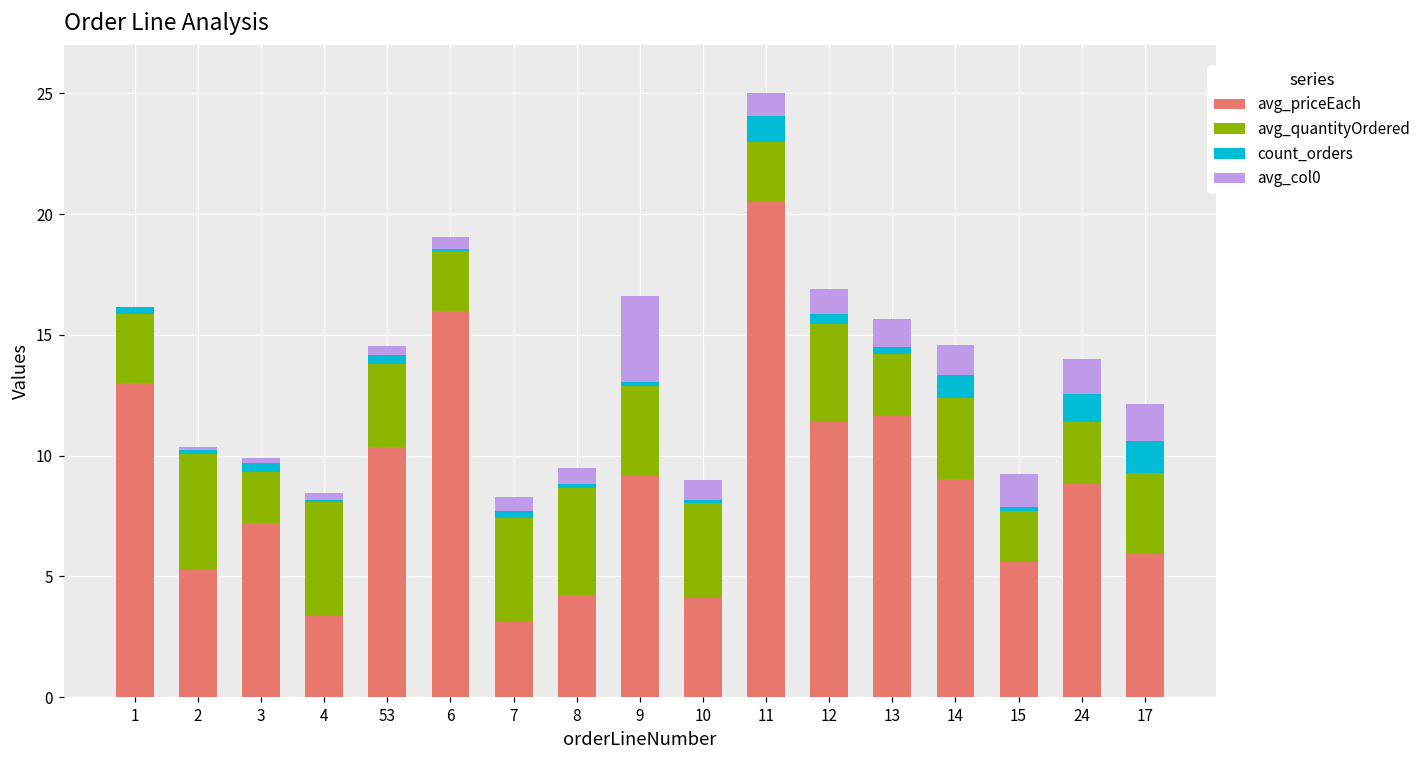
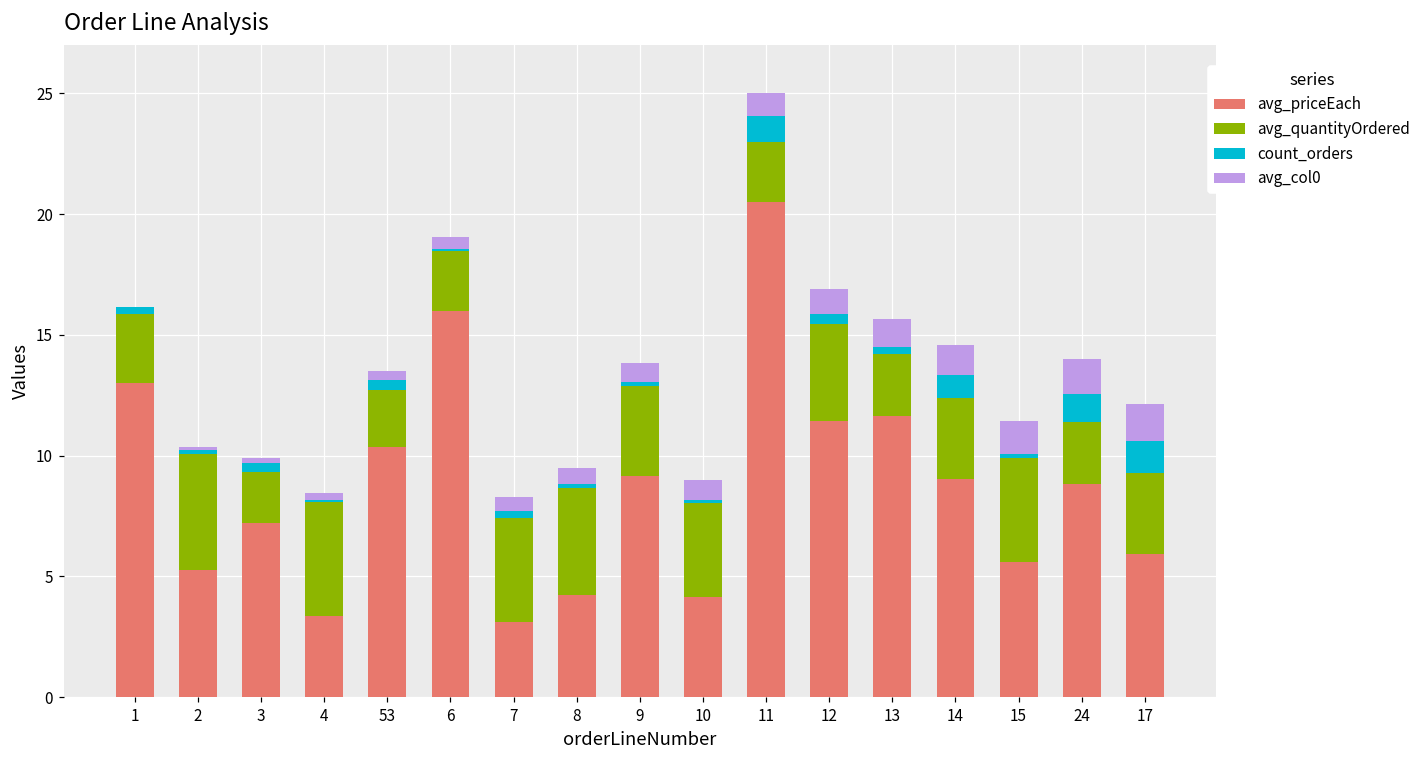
avg_quantityOrdered, 53: 3.4 -> 2.4
avg_col0, 9: 3.5 -> 0.8
avg_quantityOrdered, 15: 2.1 -> 4.3
